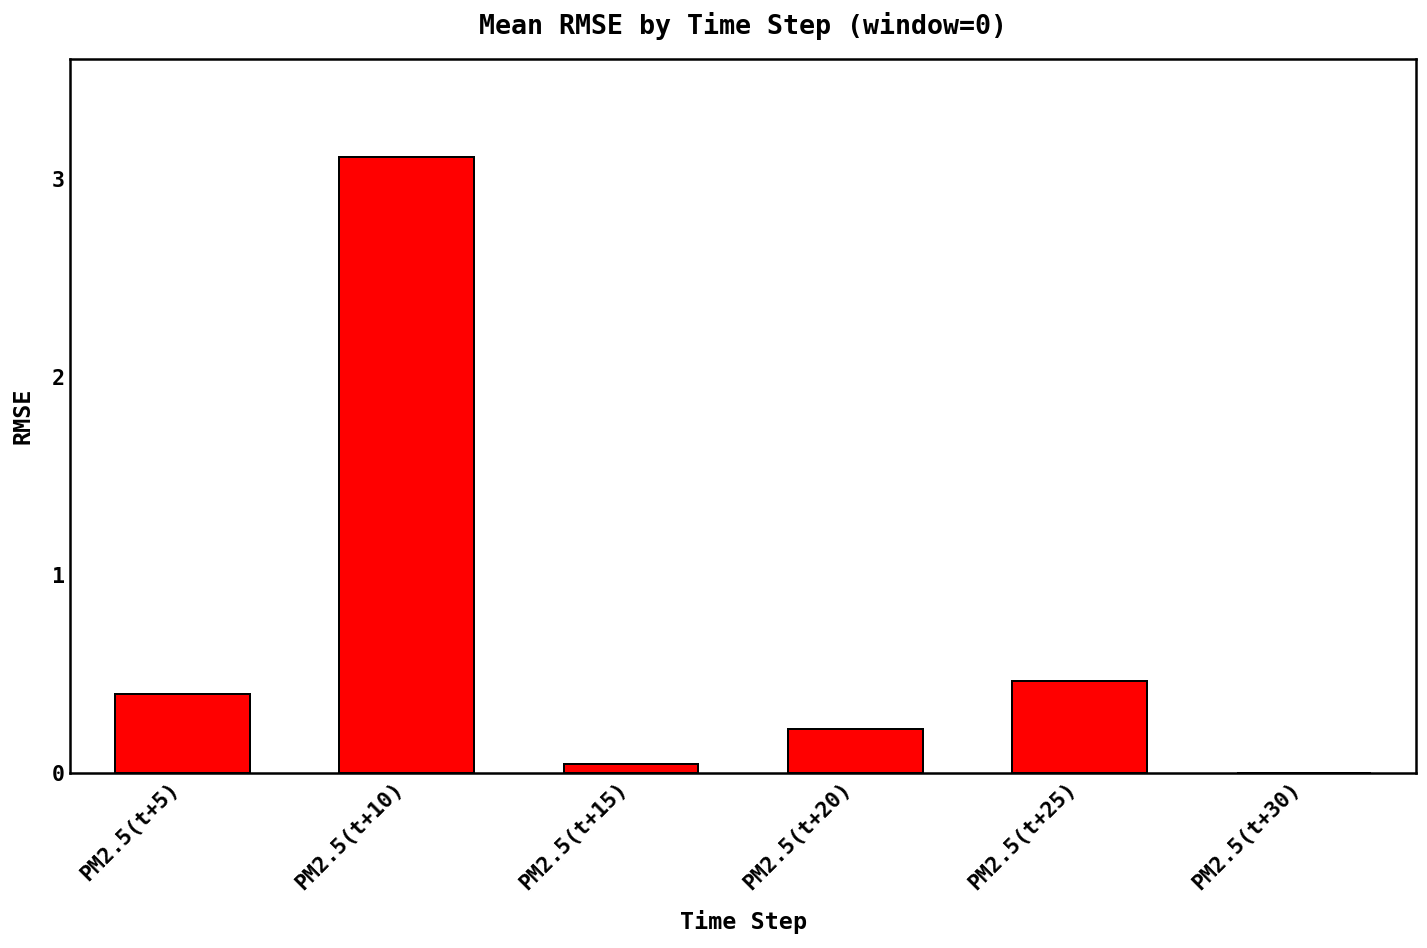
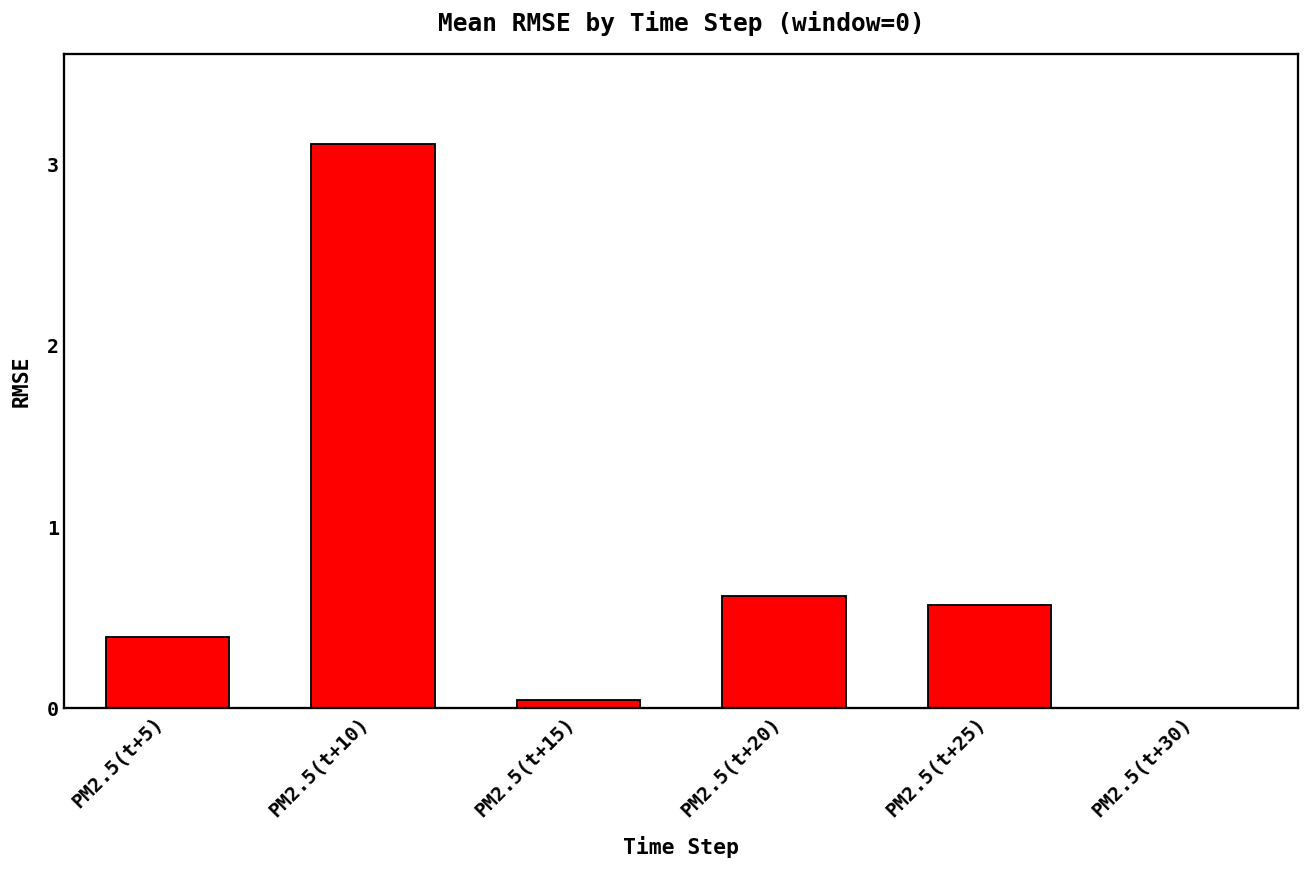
PM2.5(t+20): 0.22 -> 0.62
PM2.5(t+25): 0.46 -> 0.57
